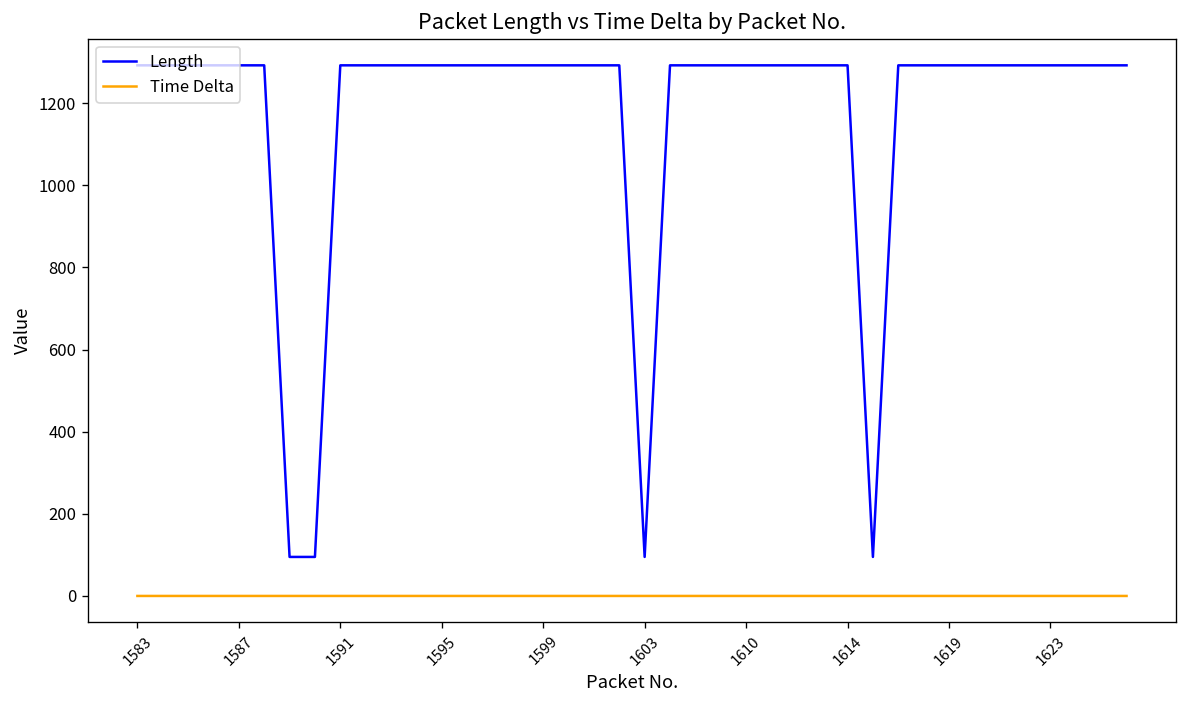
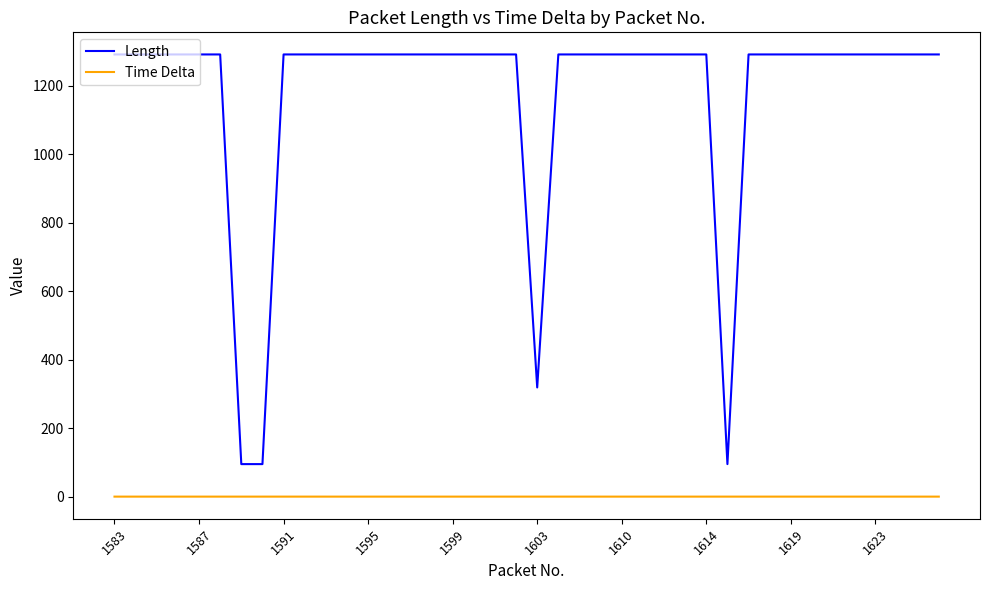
Length, 1603: 100 -> 320
